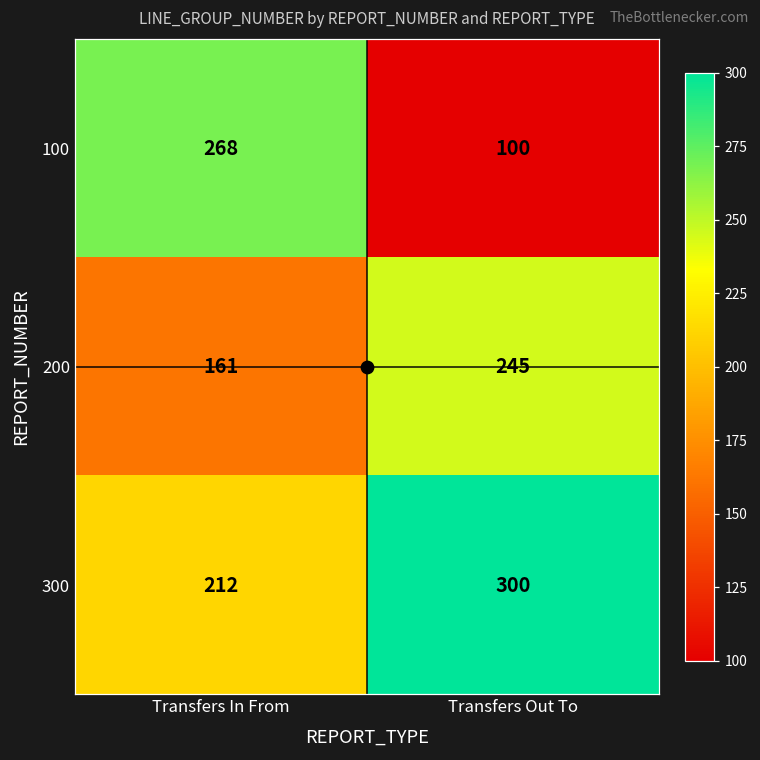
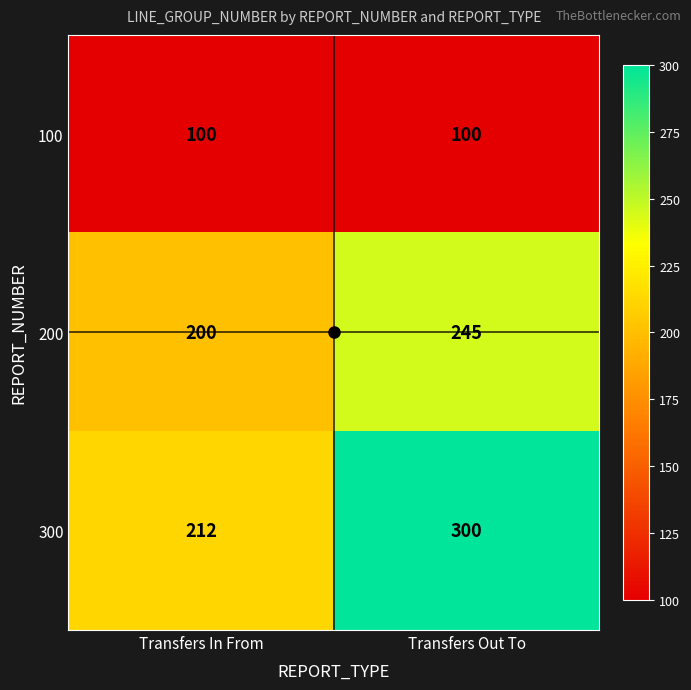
100, Transfers In From: 268 -> 100
200, Transfers In From: 161 -> 200
